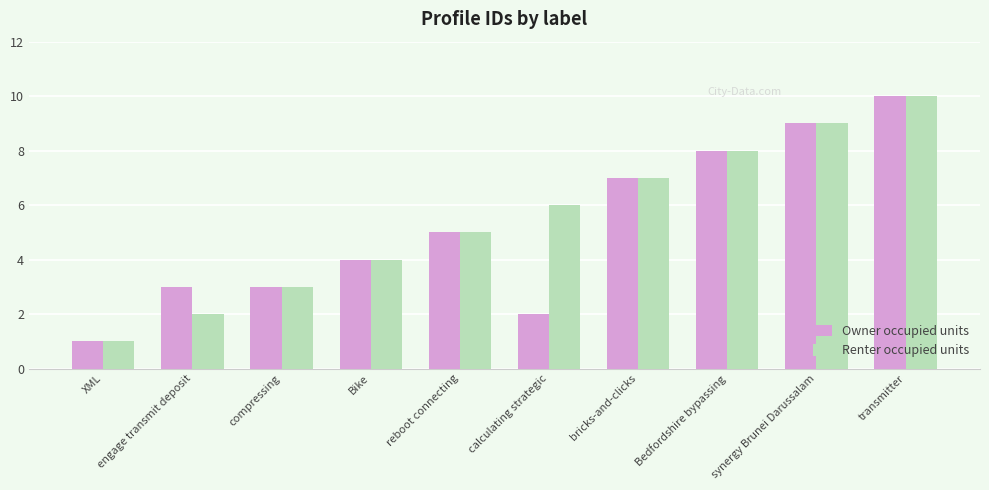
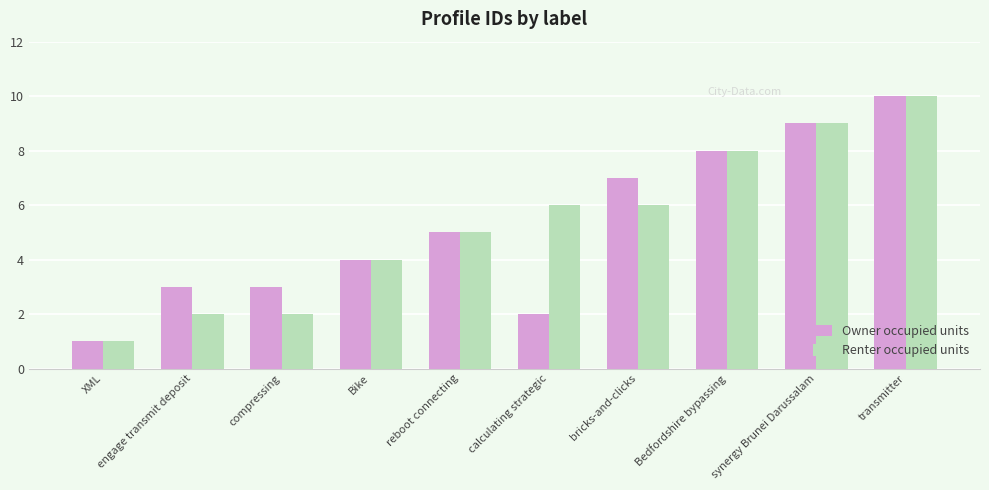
Renter occupied units, compressing: 3 -> 2
Renter occupied units, bricks-and-clicks: 7 -> 6
